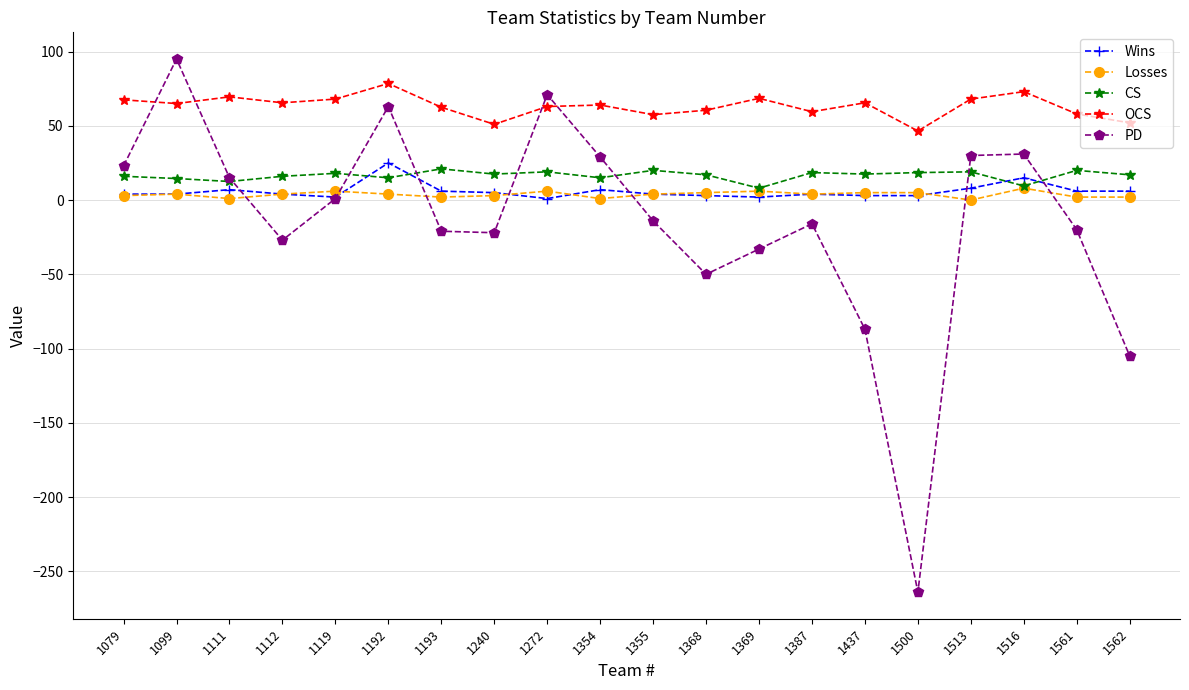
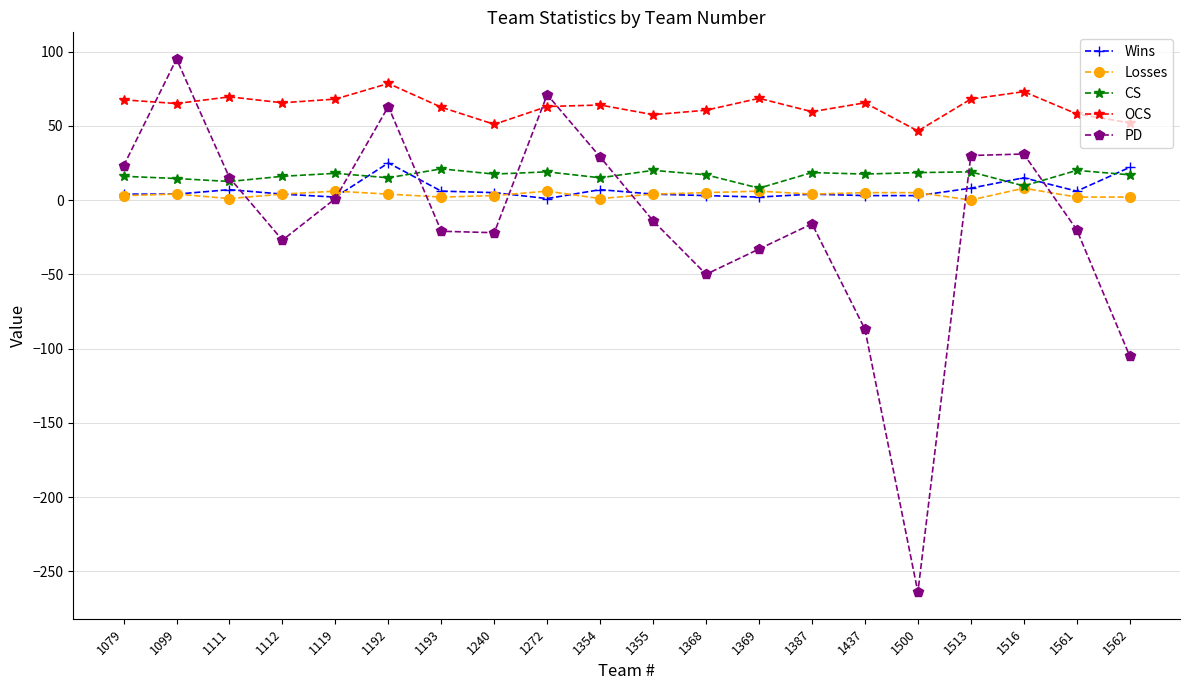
Wins, 1562: 6 -> 22
